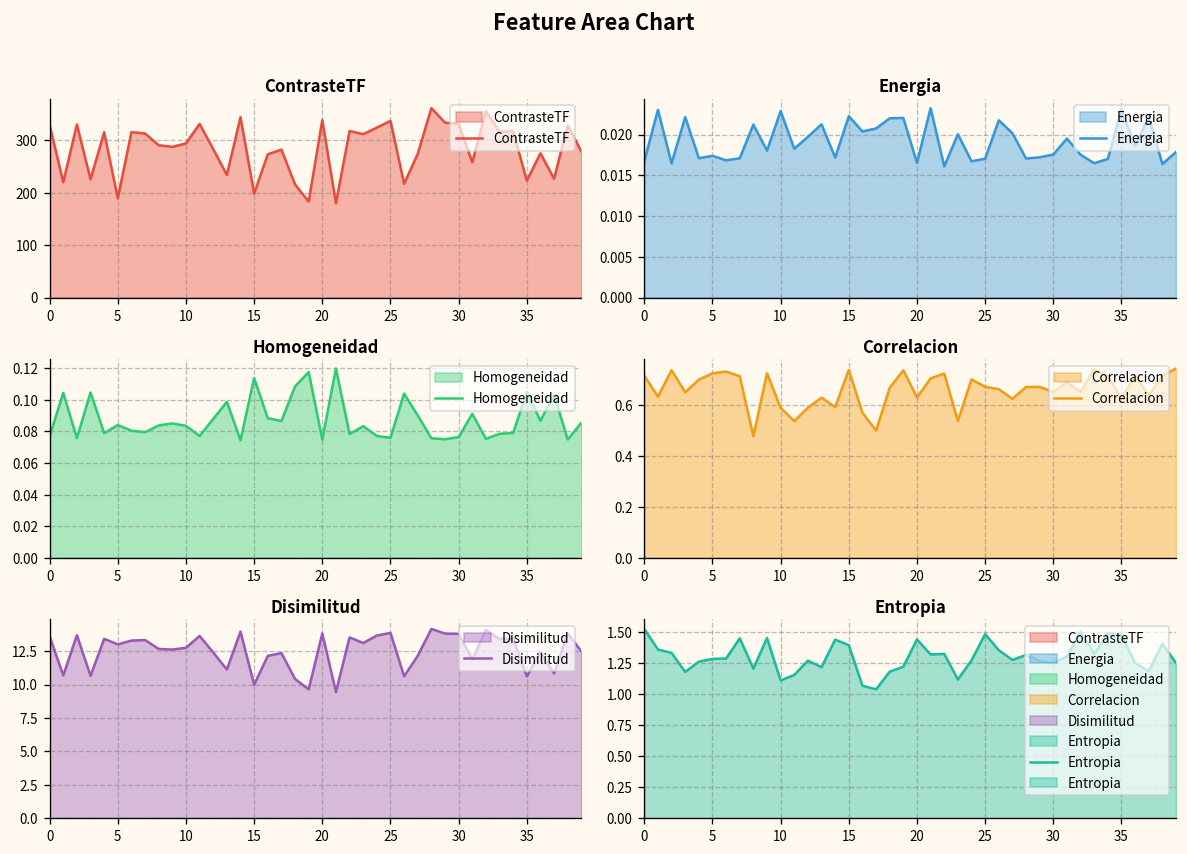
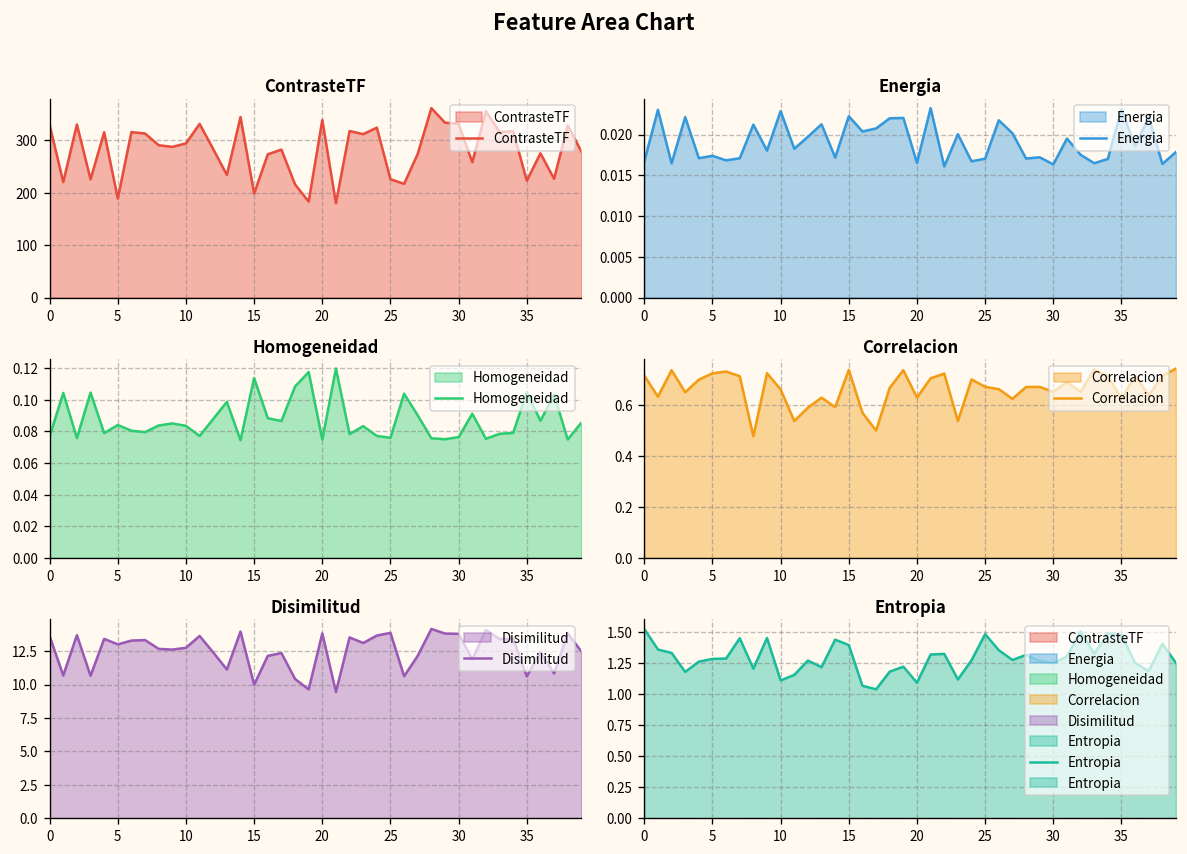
ContrasteTF, 25: 340 -> 230
Energia, 30: 0.018 -> 0.016
Correlacion, 10: 0.59 -> 0.66
Entropia, 20: 1.44 -> 1.09
